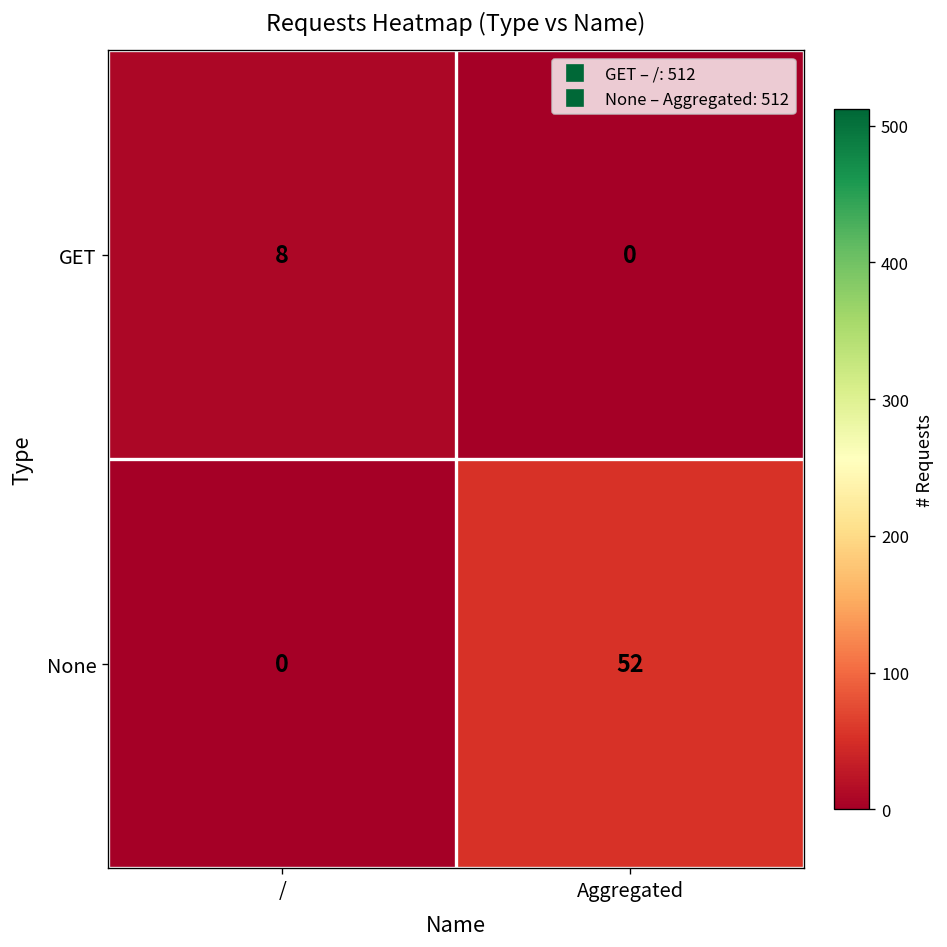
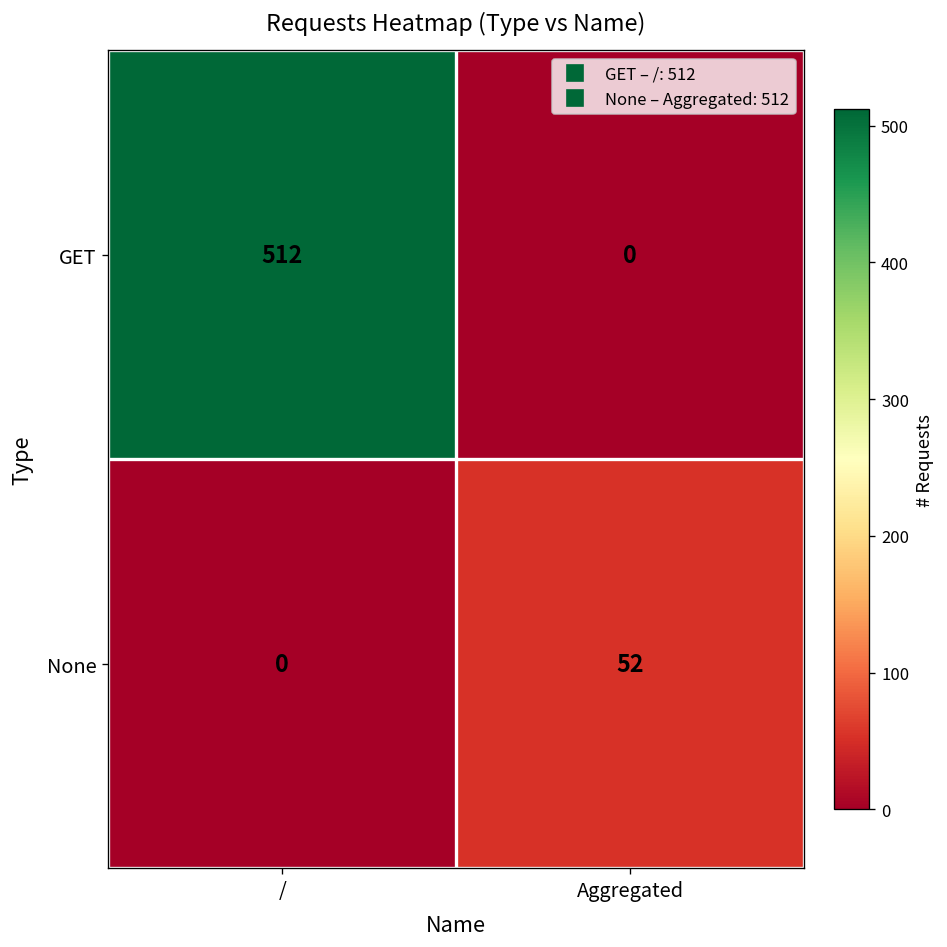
GET, /: 8 -> 512
